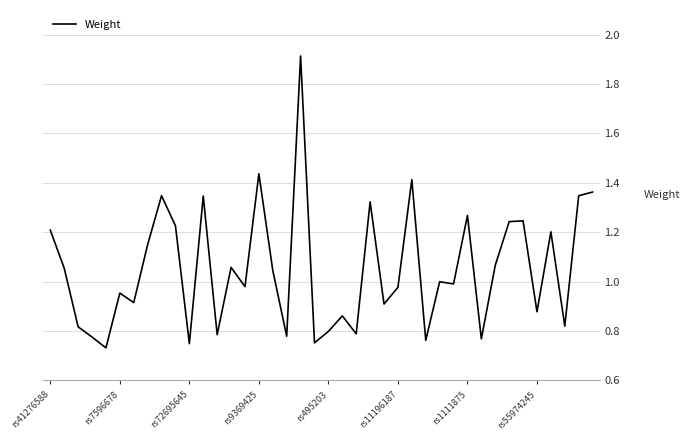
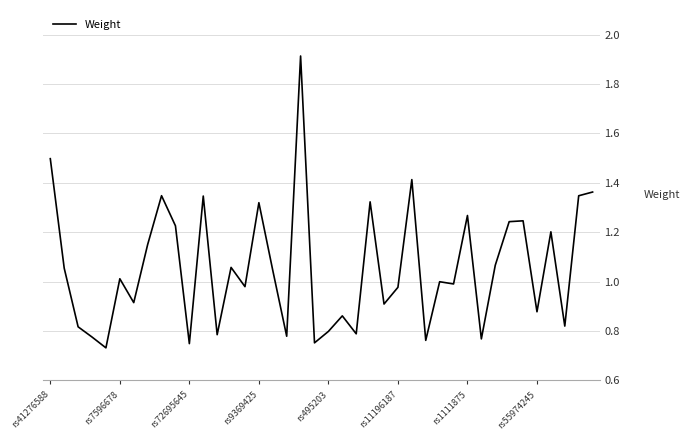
rs41276588: 1.21 -> 1.50
rs7596678: 0.95 -> 1.01
rs9369425: 1.44 -> 1.32
